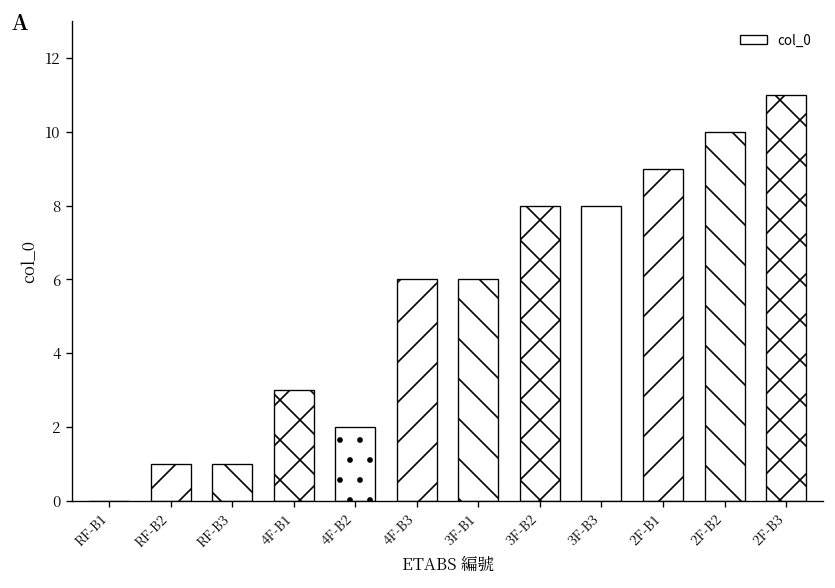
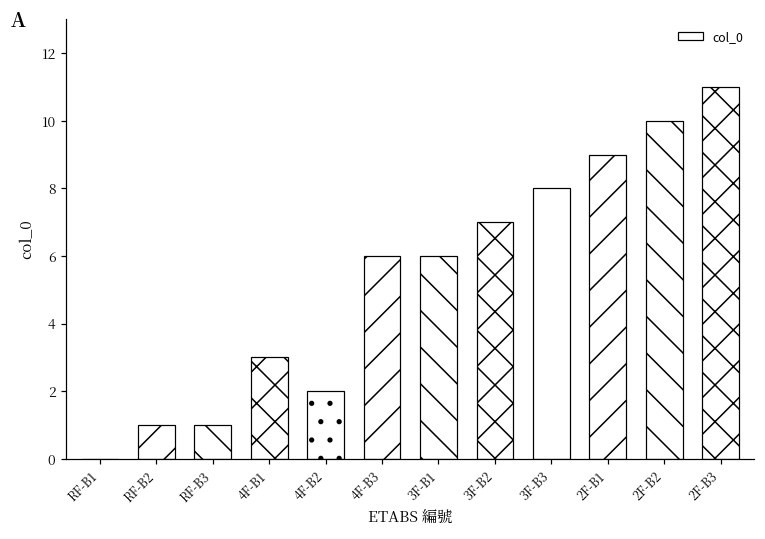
3F-B2: 8 -> 7
